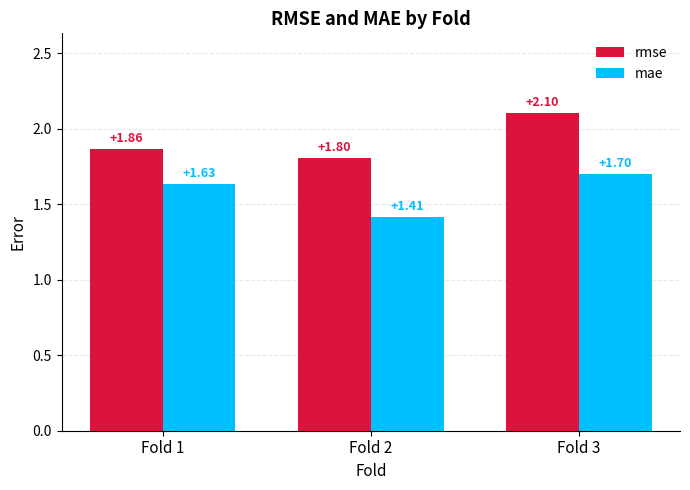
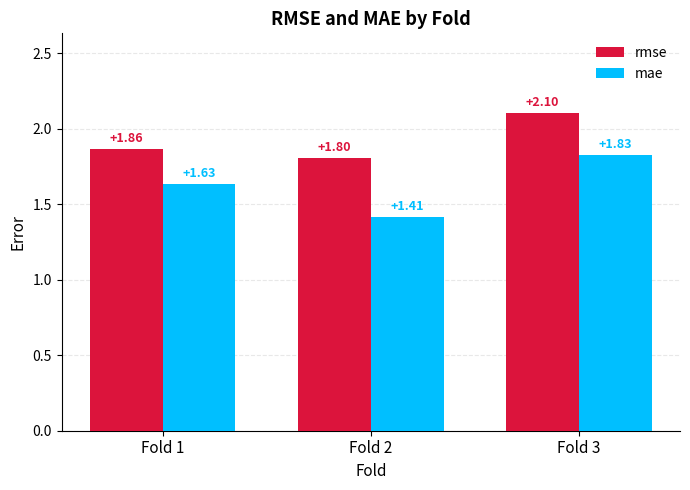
mae, Fold 3: +1.70 -> +1.83
